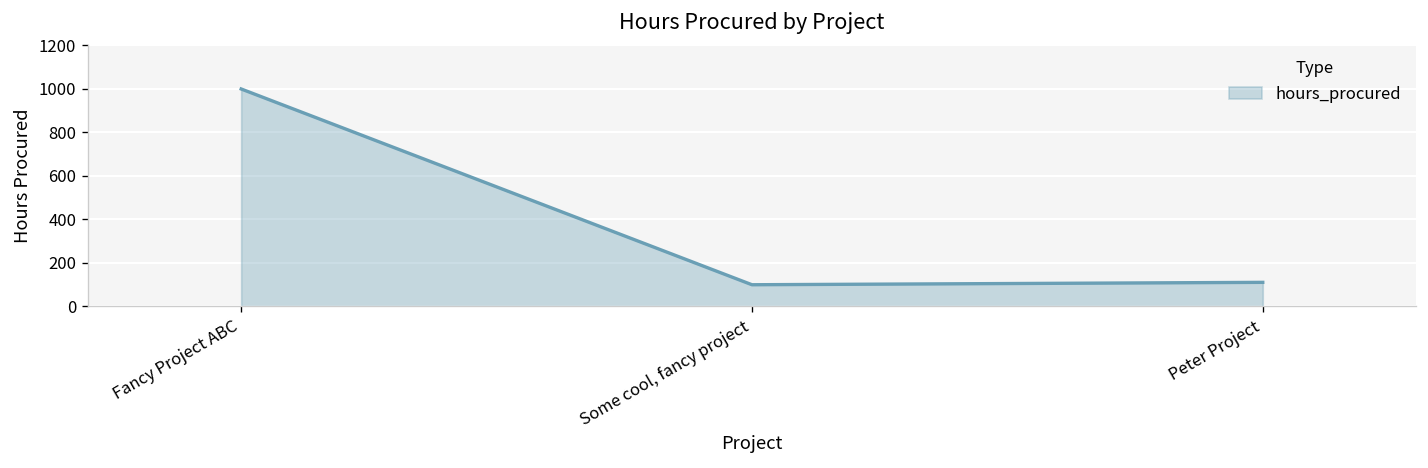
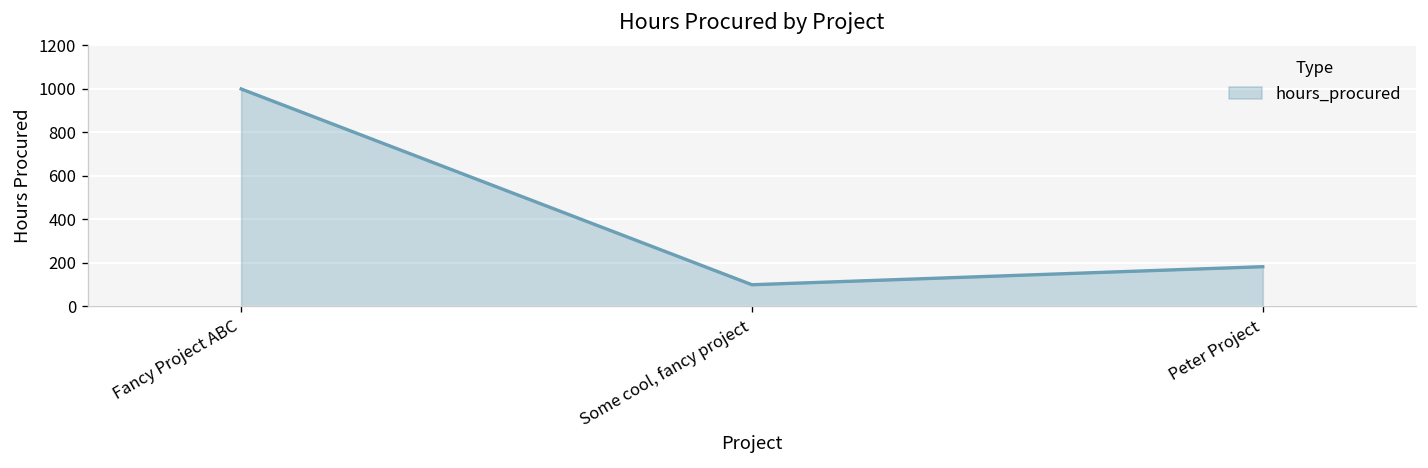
Peter Project: 110 -> 180
